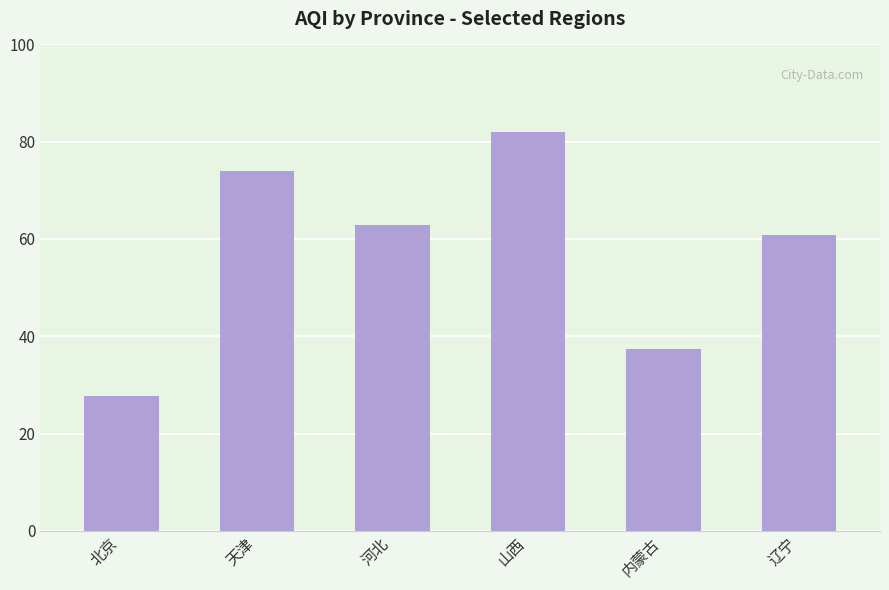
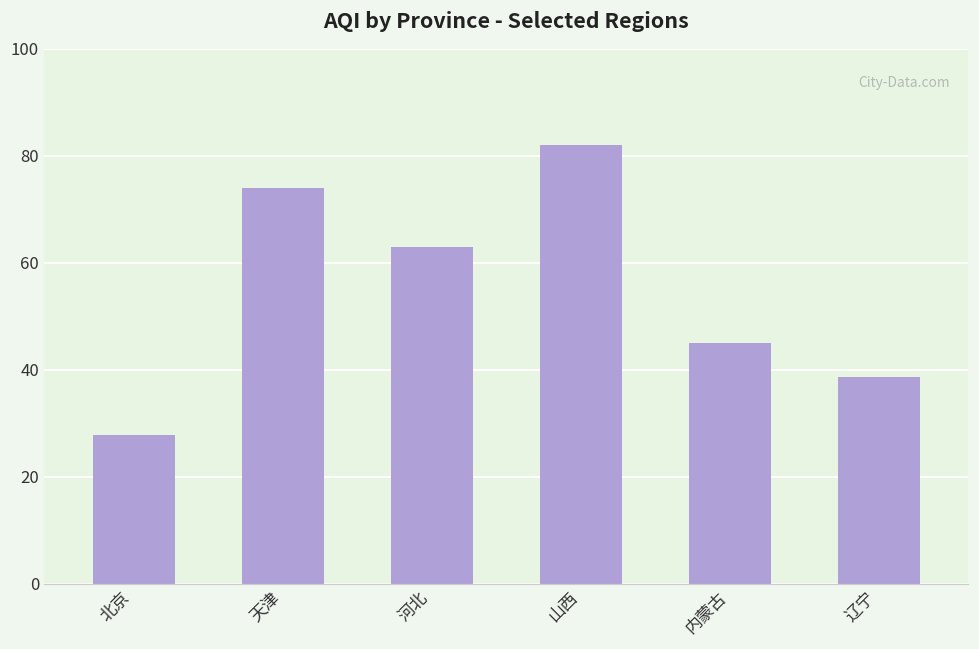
内蒙古: 37 -> 45
辽宁: 61 -> 39
